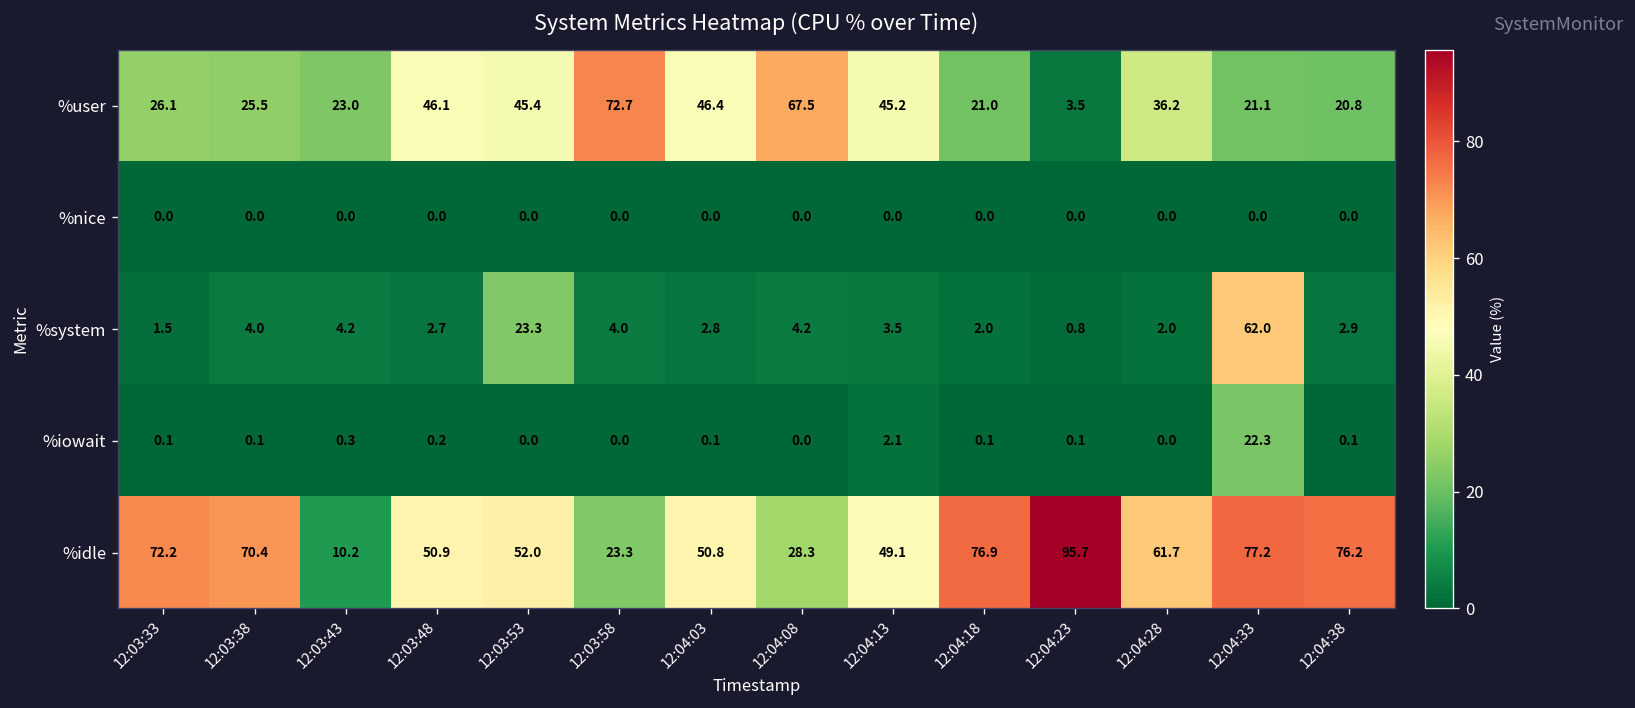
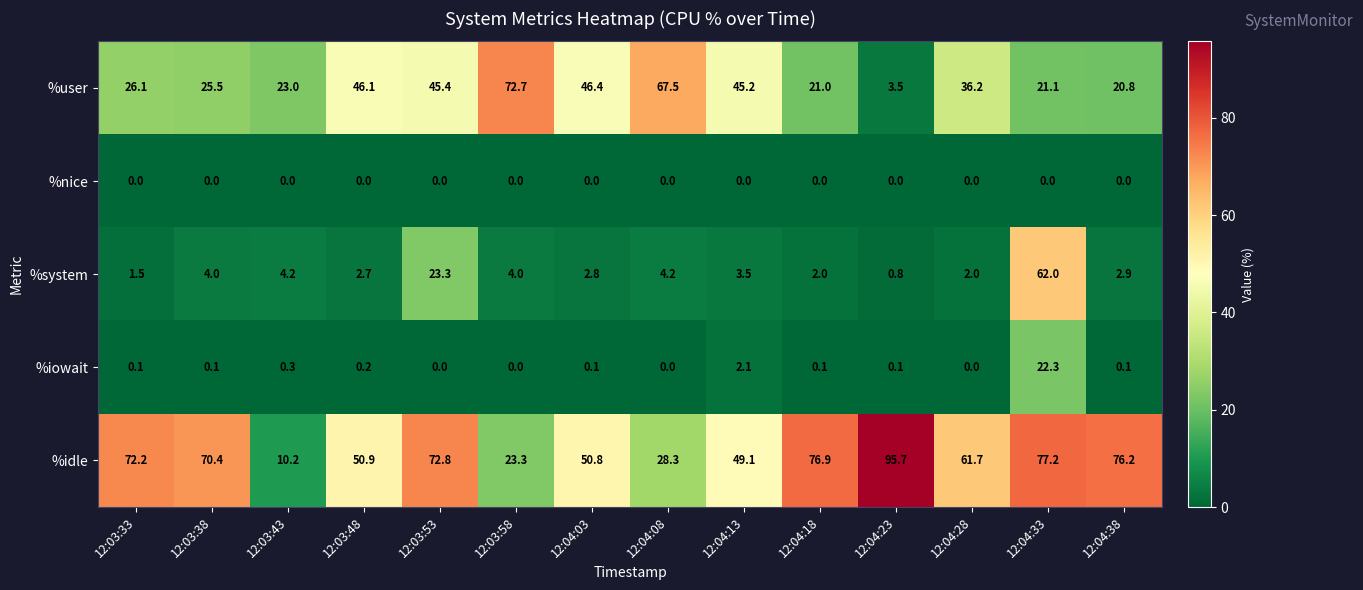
%idle, 12:03:53: 52.0 -> 72.8
